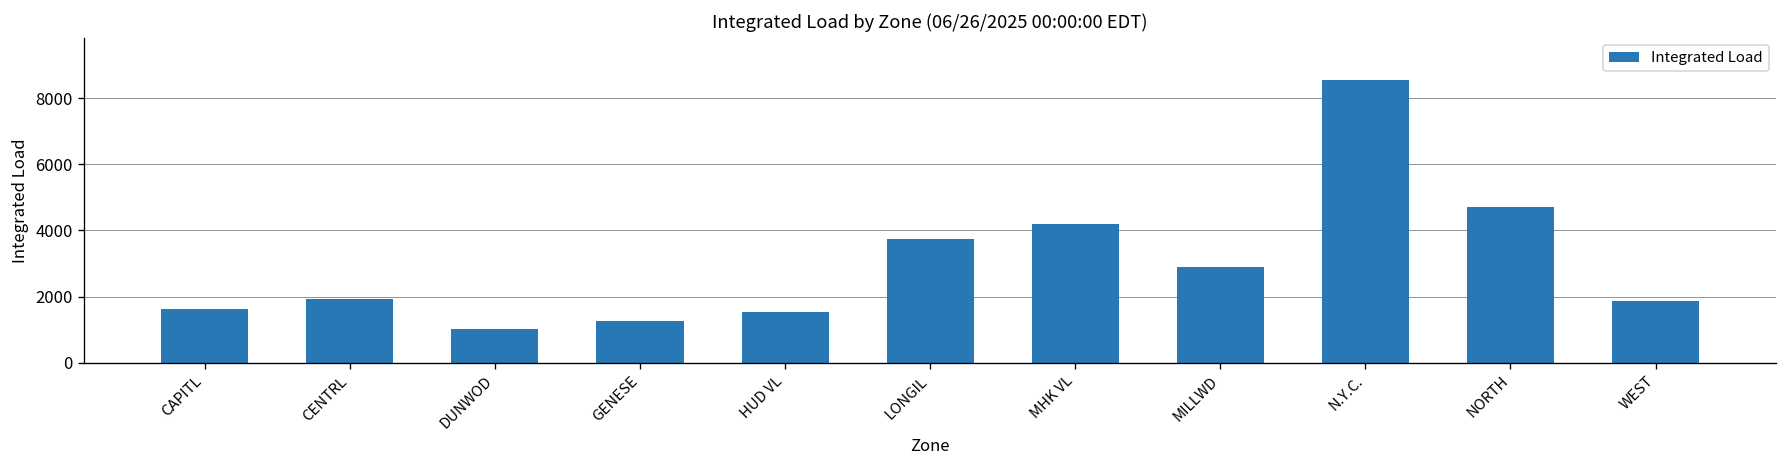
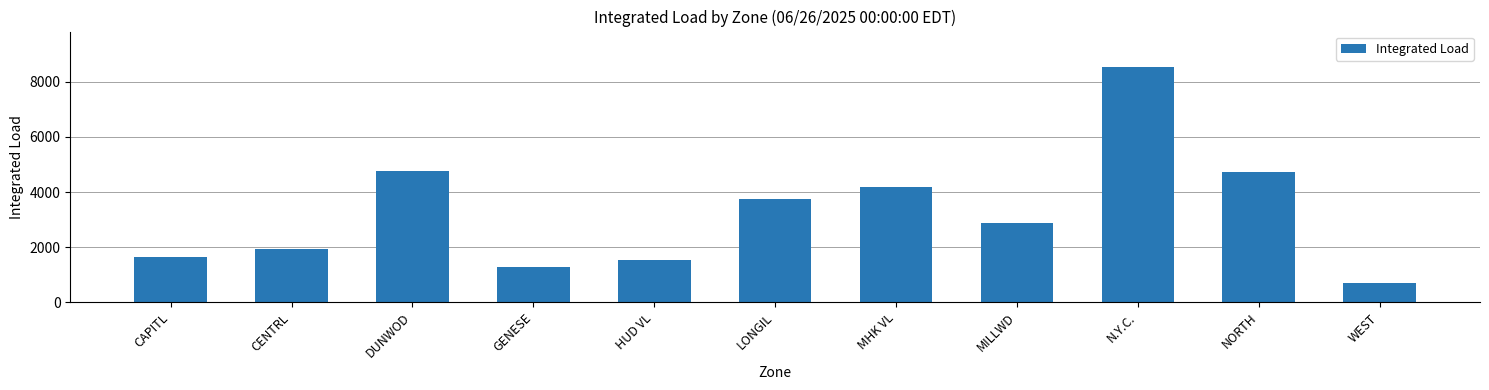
DUNWOD: 1000 -> 4700
WEST: 1900 -> 700
